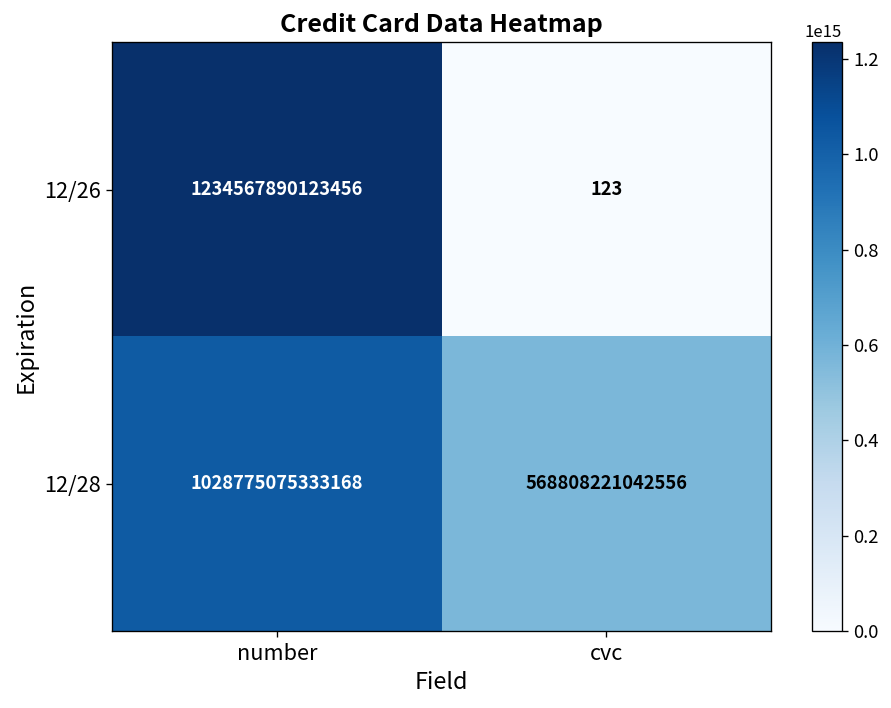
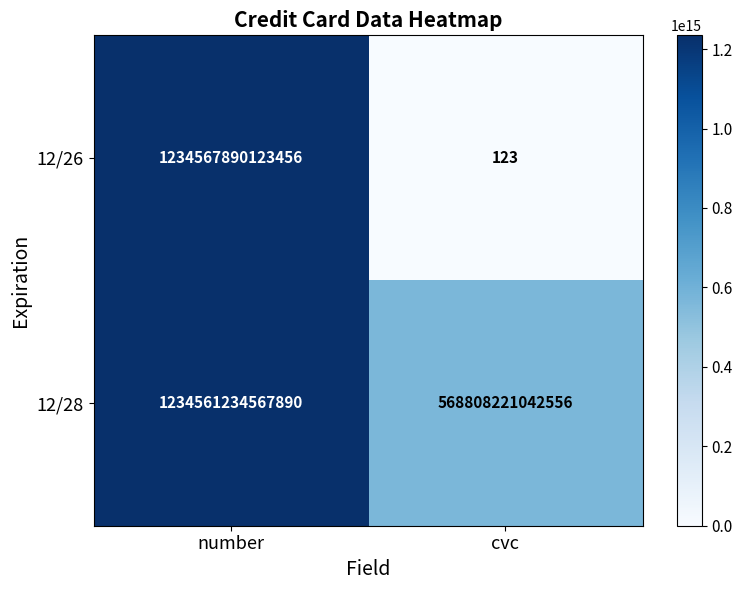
12/28, number: 1028775075333168 -> 1234561234567890
